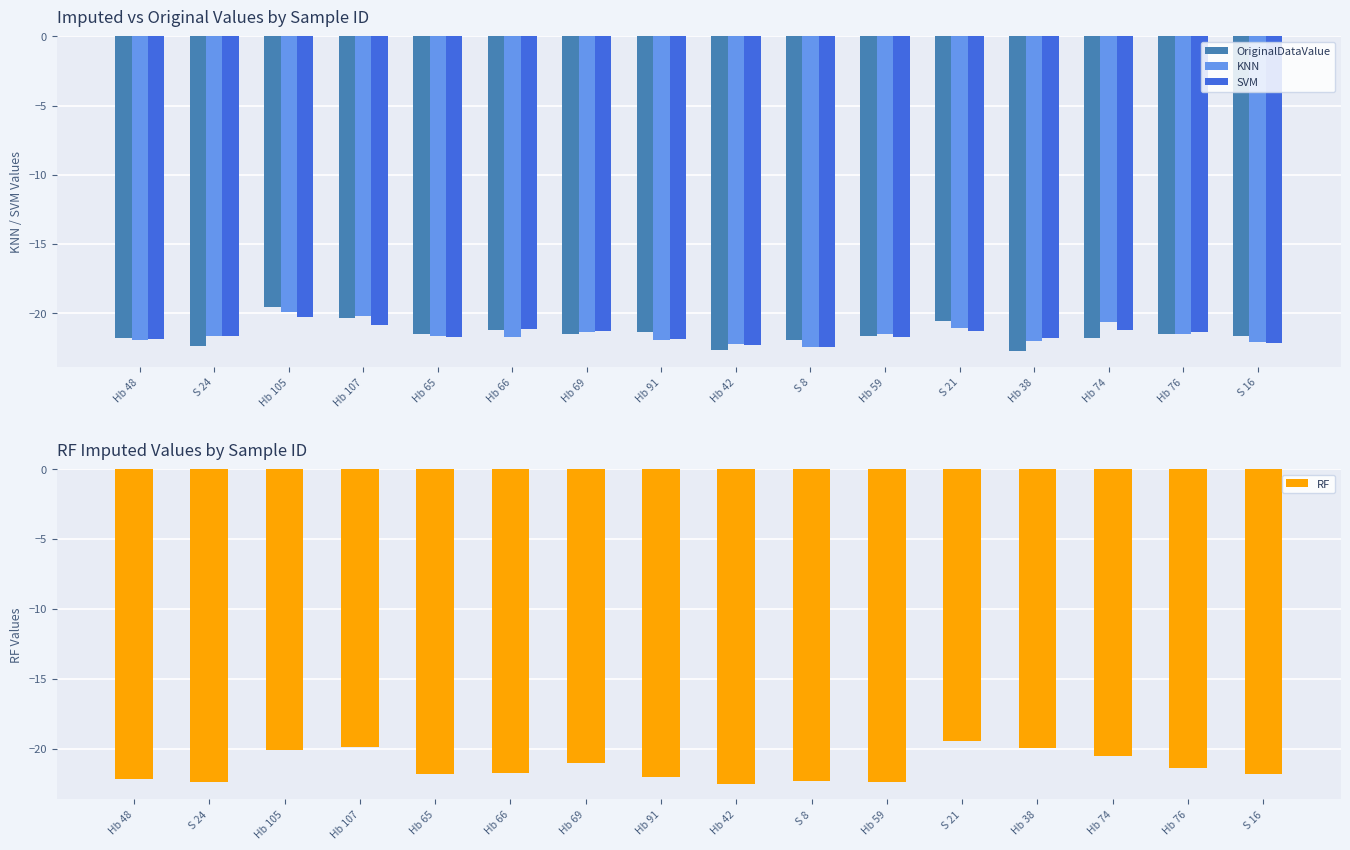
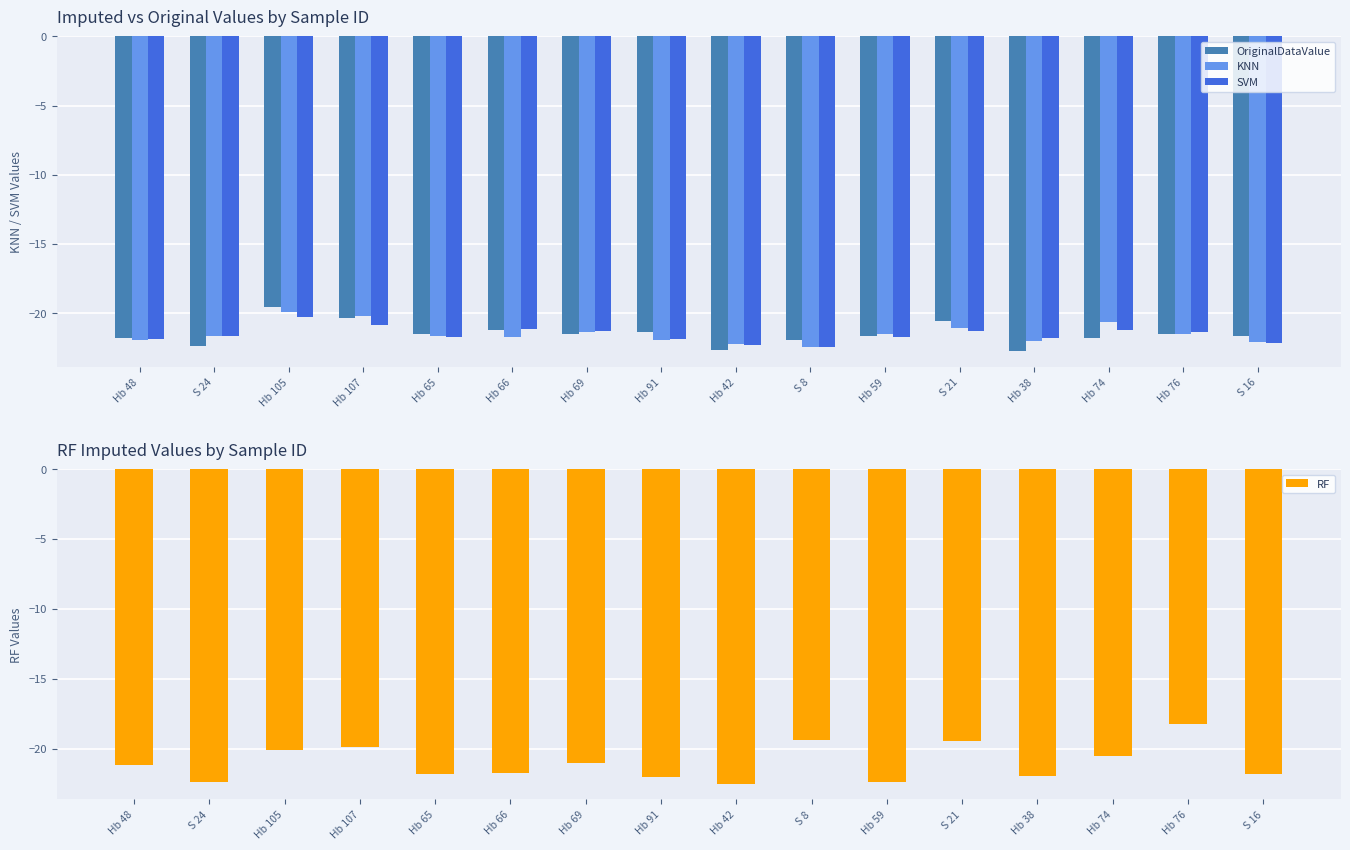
RF Imputed Values by Sample ID, Hb 48: -22.2 -> -21.2
RF Imputed Values by Sample ID, S 8: -22.3 -> -19.4
RF Imputed Values by Sample ID, Hb 38: -19.9 -> -21.9
RF Imputed Values by Sample ID, Hb 76: -21.4 -> -18.2
